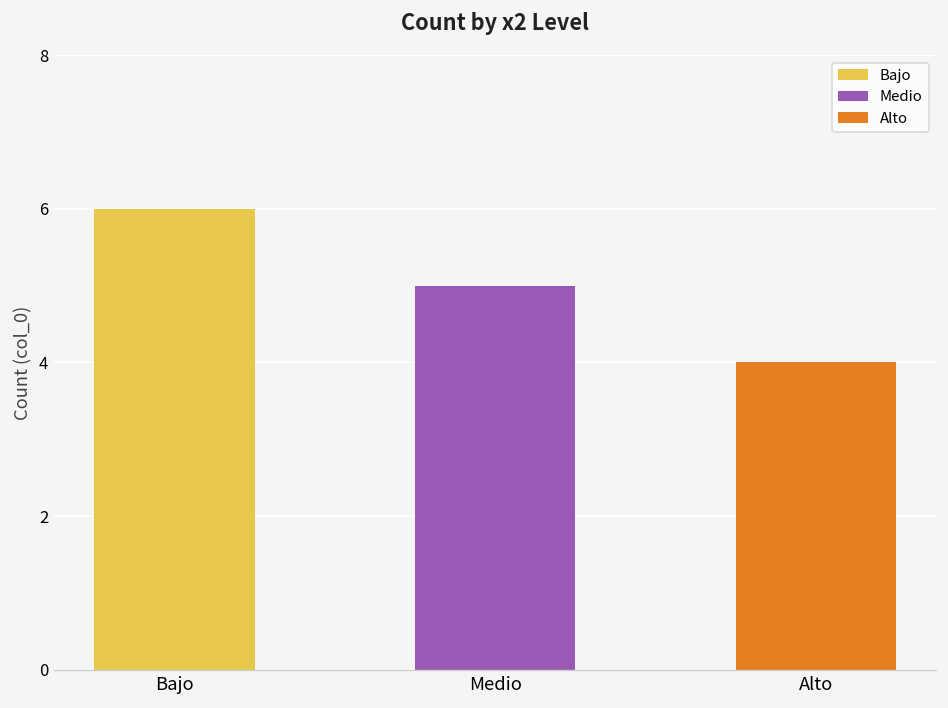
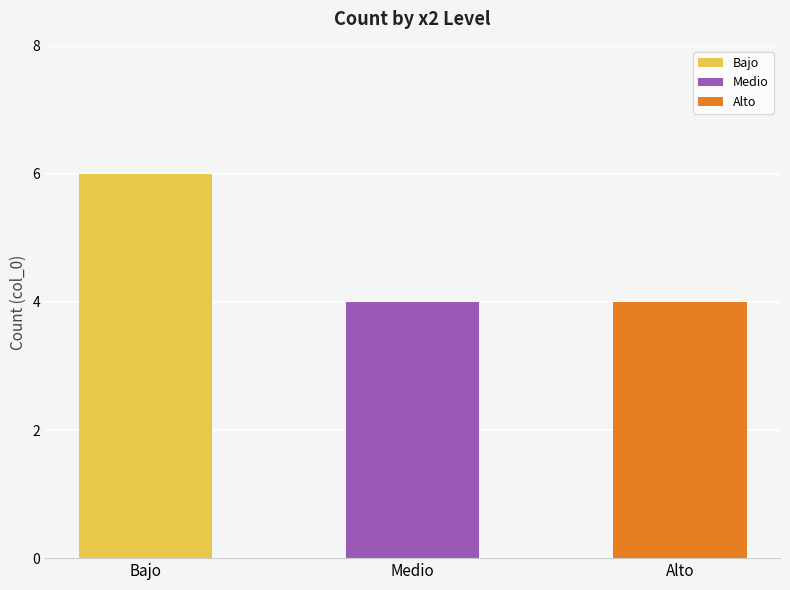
Medio: 5 -> 4
